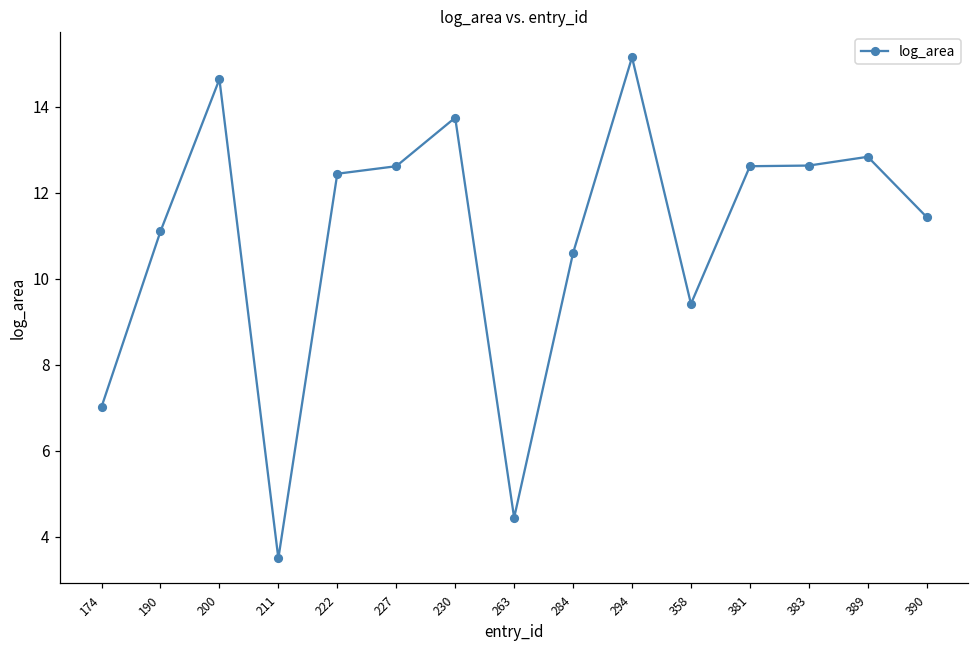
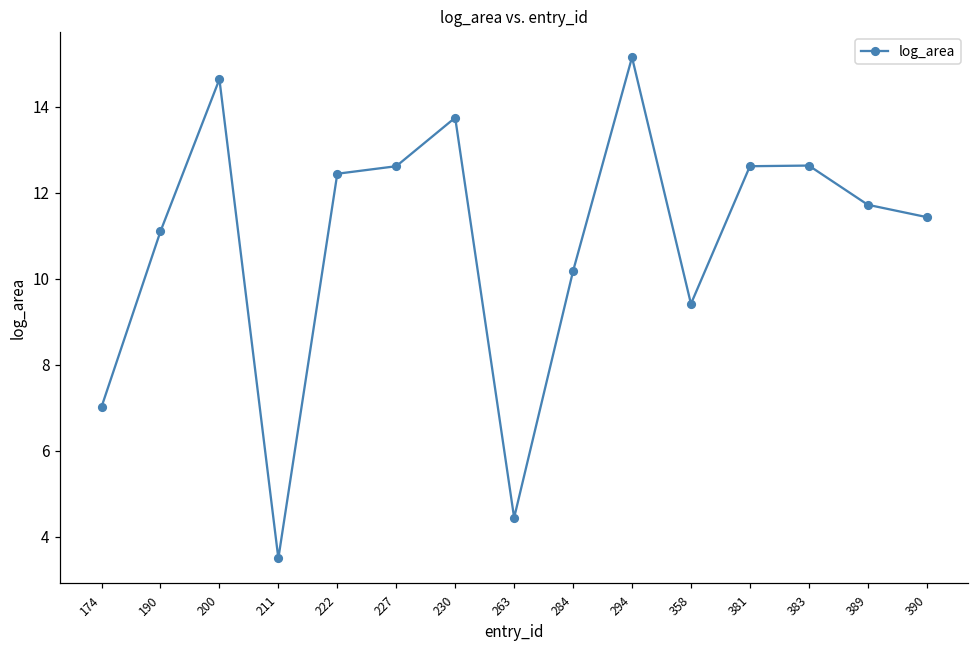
284: 10.6 -> 10.2
389: 12.8 -> 11.7
